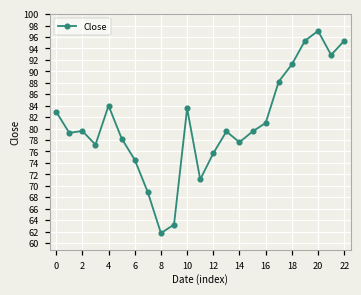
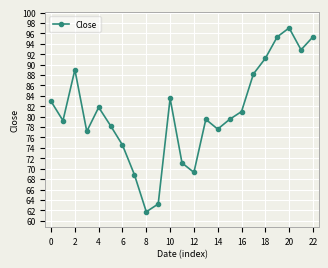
2: 80 -> 89
4: 84 -> 82
12: 76 -> 69
